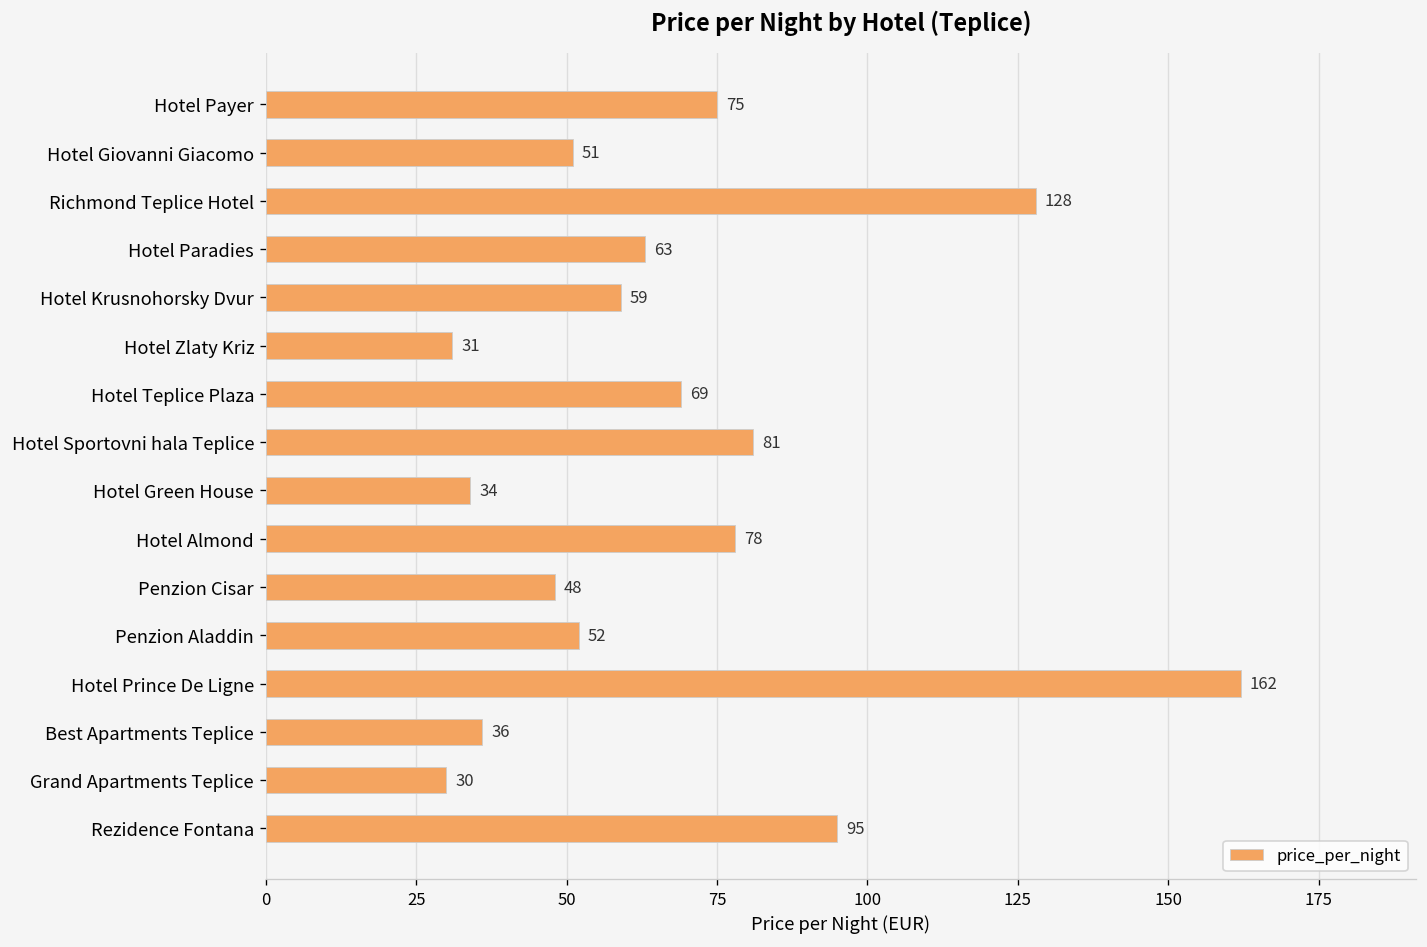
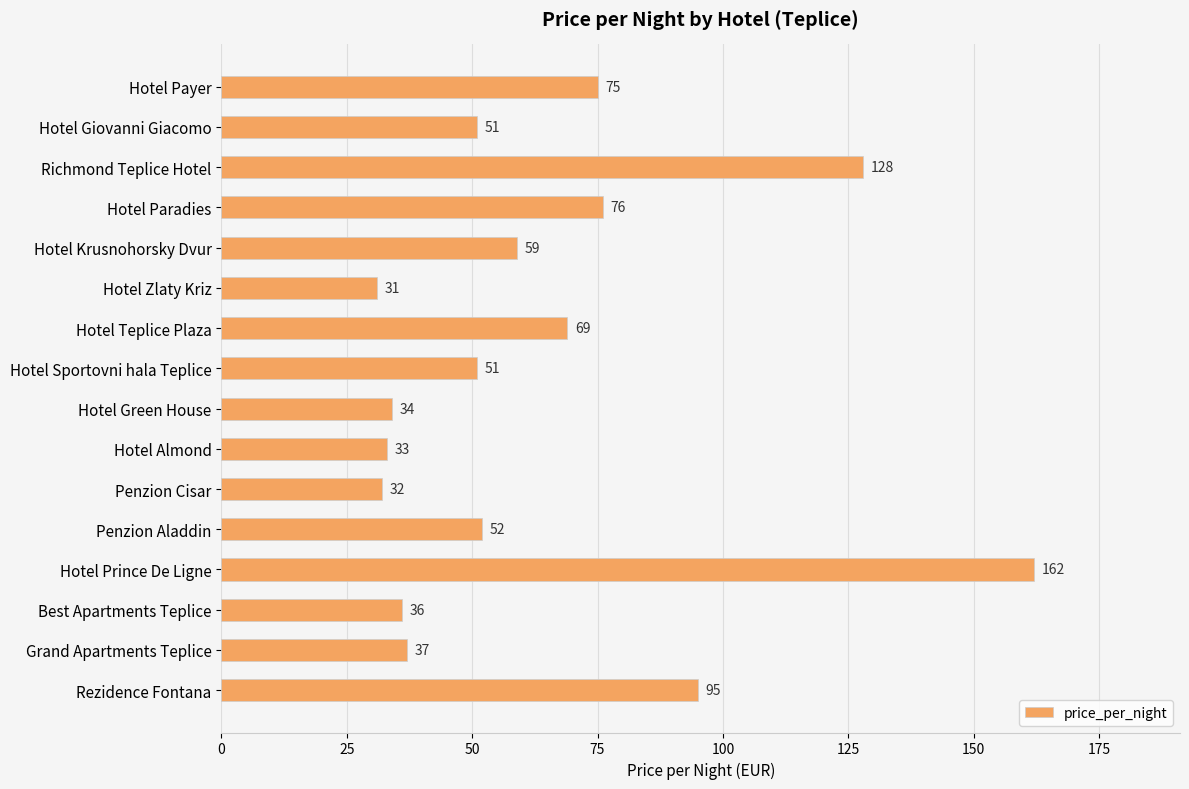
Hotel Paradies: 63 -> 76
Hotel Sportovni hala Teplice: 81 -> 51
Hotel Almond: 78 -> 33
Penzion Cisar: 48 -> 32
Grand Apartments Teplice: 30 -> 37
